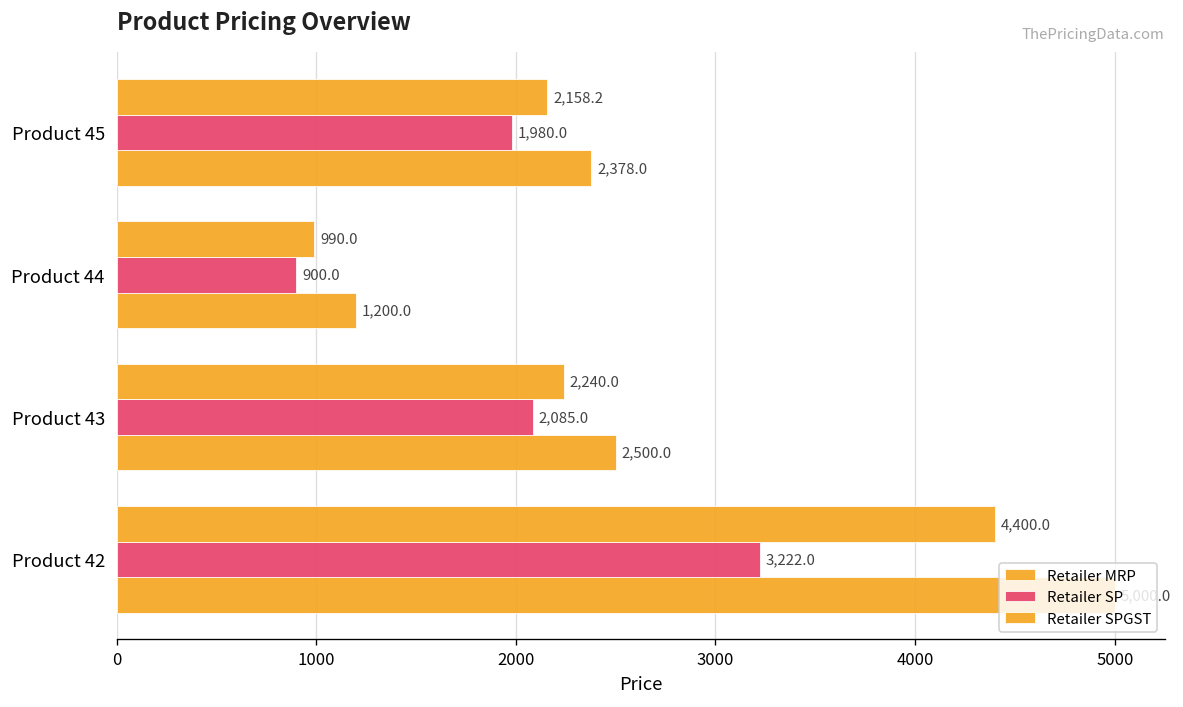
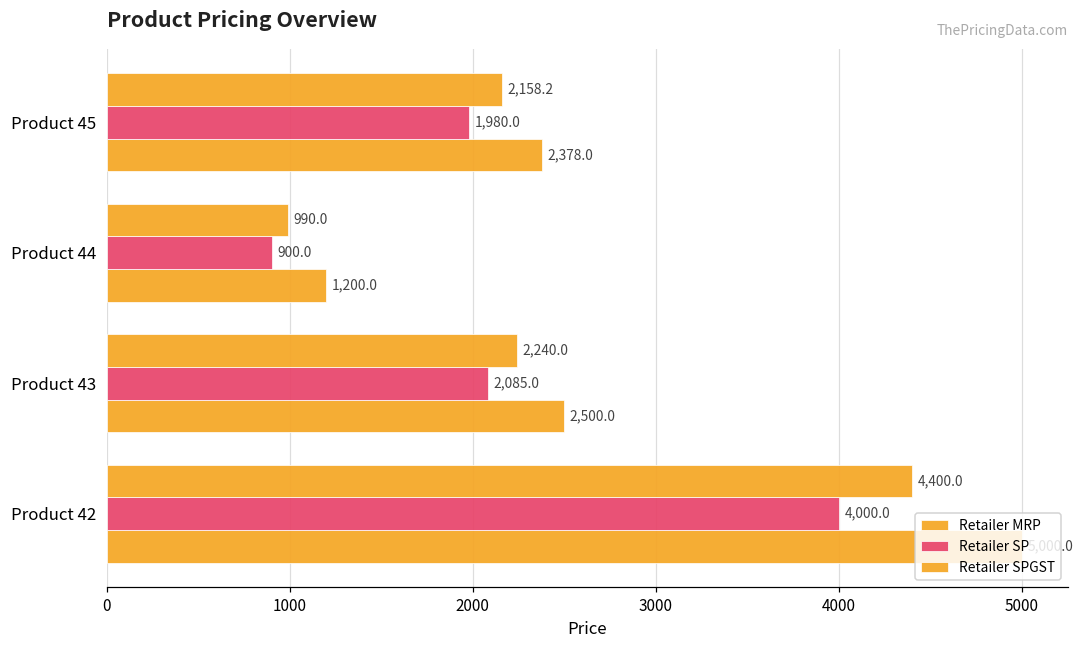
Retailer SP, Product 42: 3,222.0 -> 4,000.0
